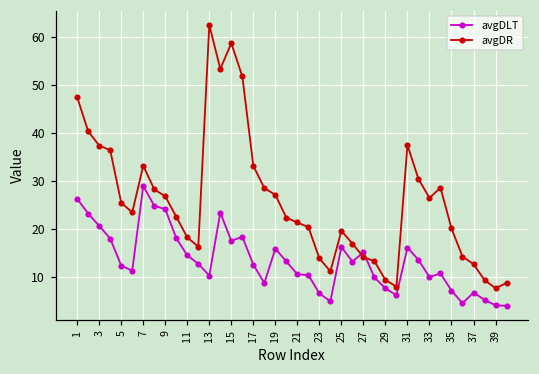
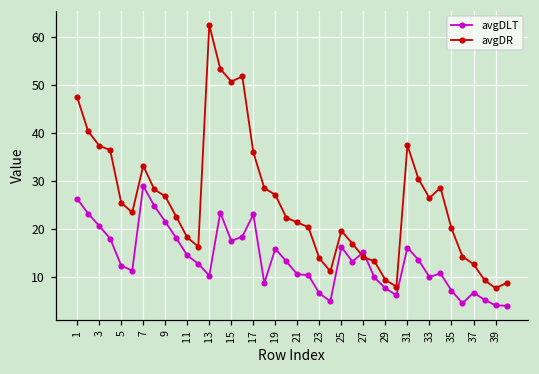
avgDLT, 9: 24 -> 22
avgDR, 15: 59 -> 51
avgDLT, 17: 13 -> 23
avgDR, 17: 33 -> 36
